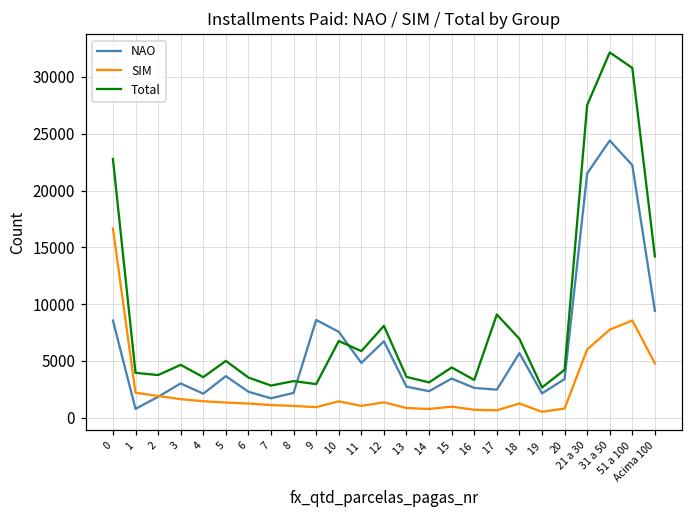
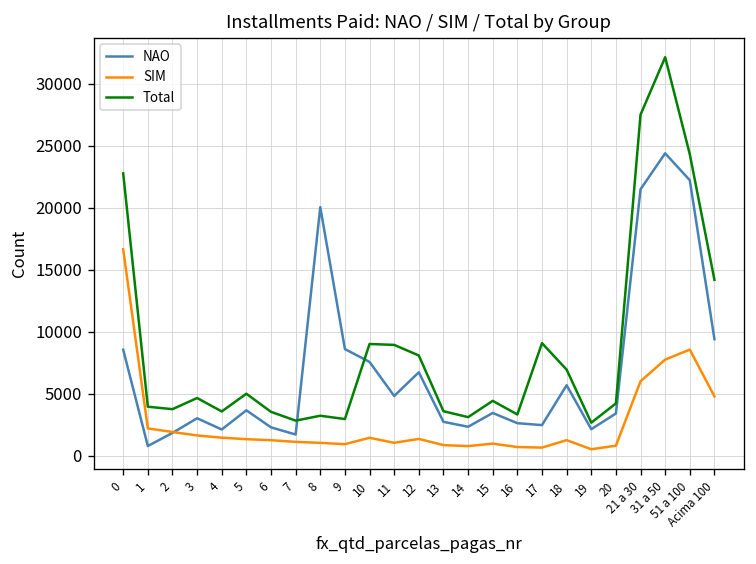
NAO, 8: 2200 -> 20100
Total, 10: 6800 -> 9000
Total, 11: 5900 -> 8900
Total, 51 a 100: 30800 -> 24300
